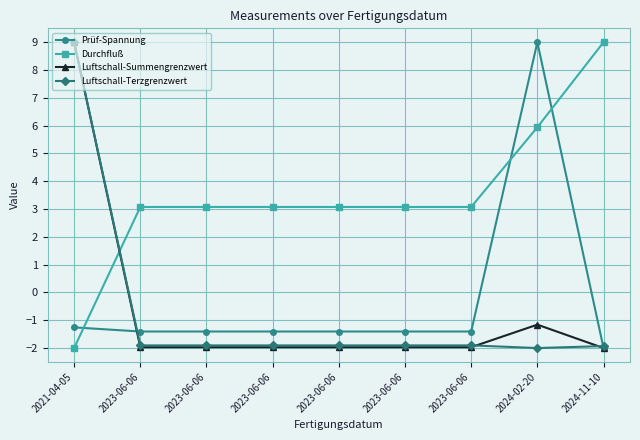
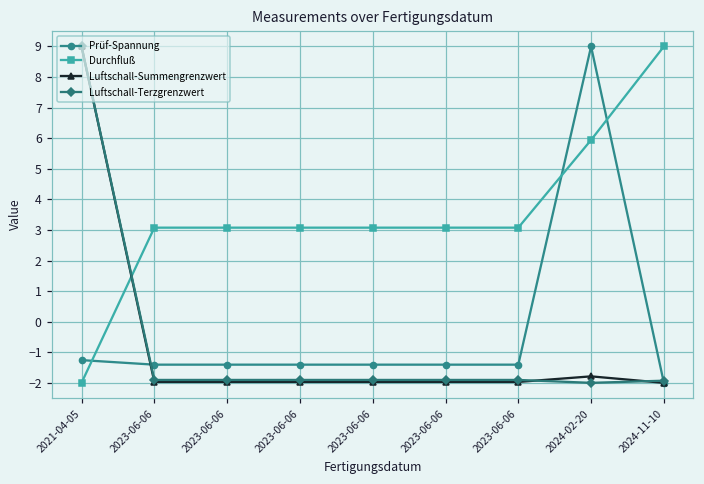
Luftschall-Summengrenzwert, 2024-02-20: -1.2 -> -1.8
